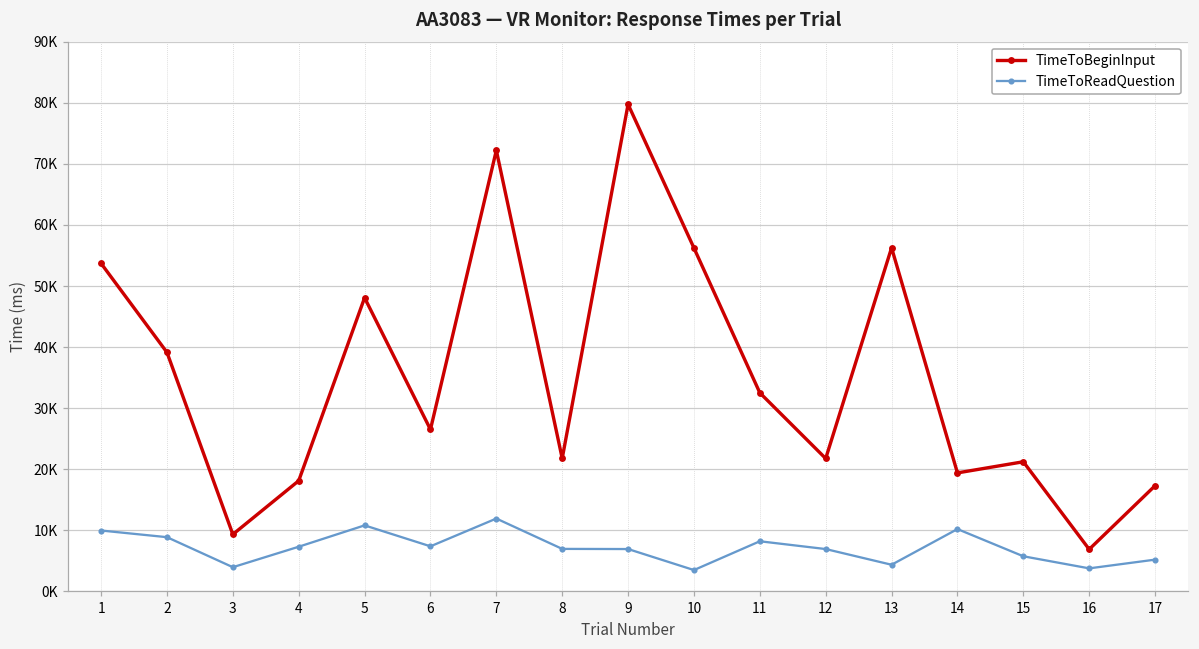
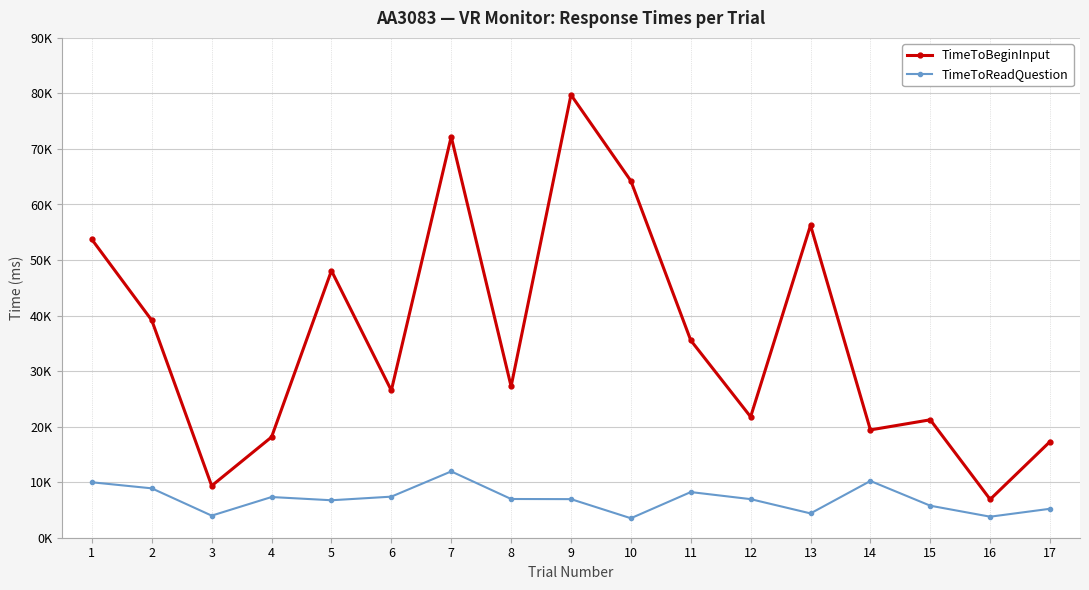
TimeToReadQuestion, 5: 11000 -> 7000
TimeToBeginInput, 8: 22000 -> 27000
TimeToBeginInput, 10: 56000 -> 64000
TimeToBeginInput, 11: 33000 -> 36000
